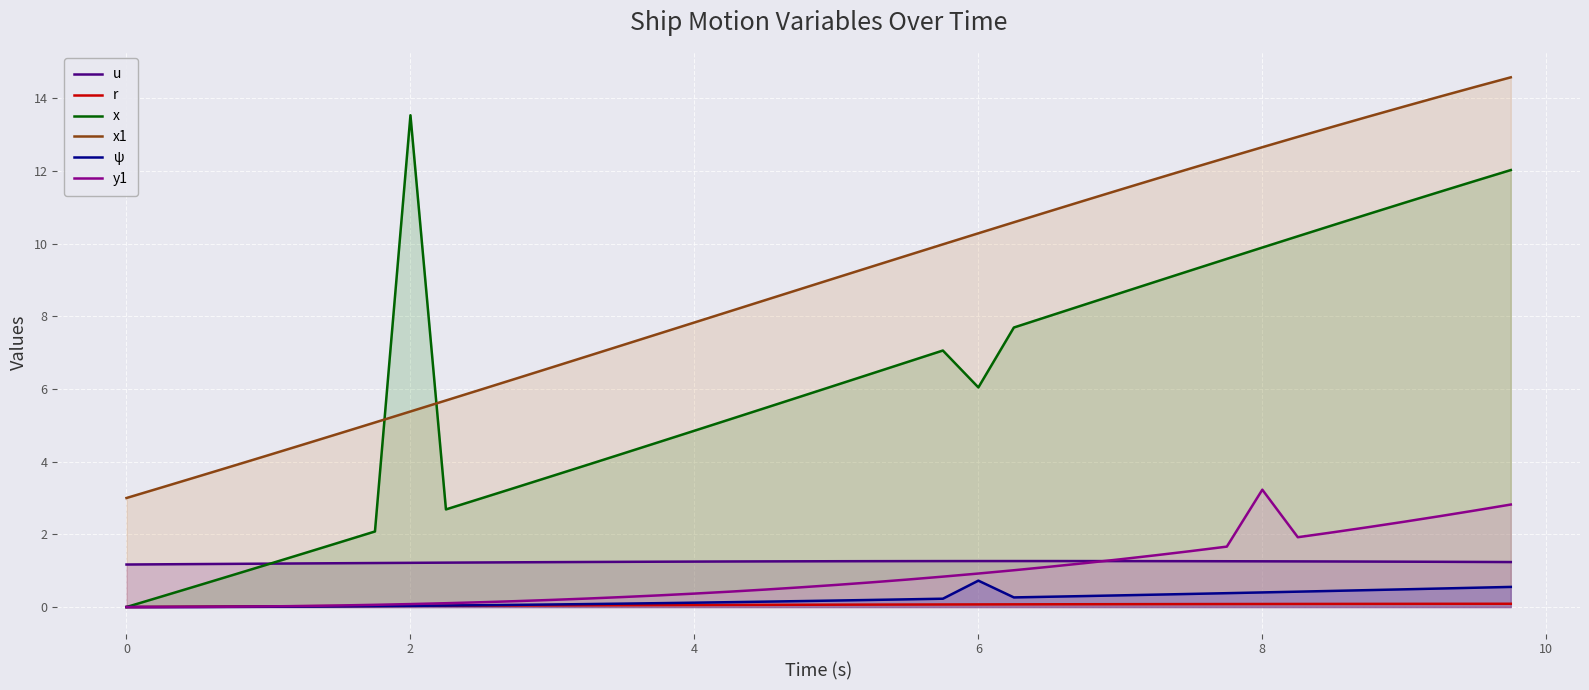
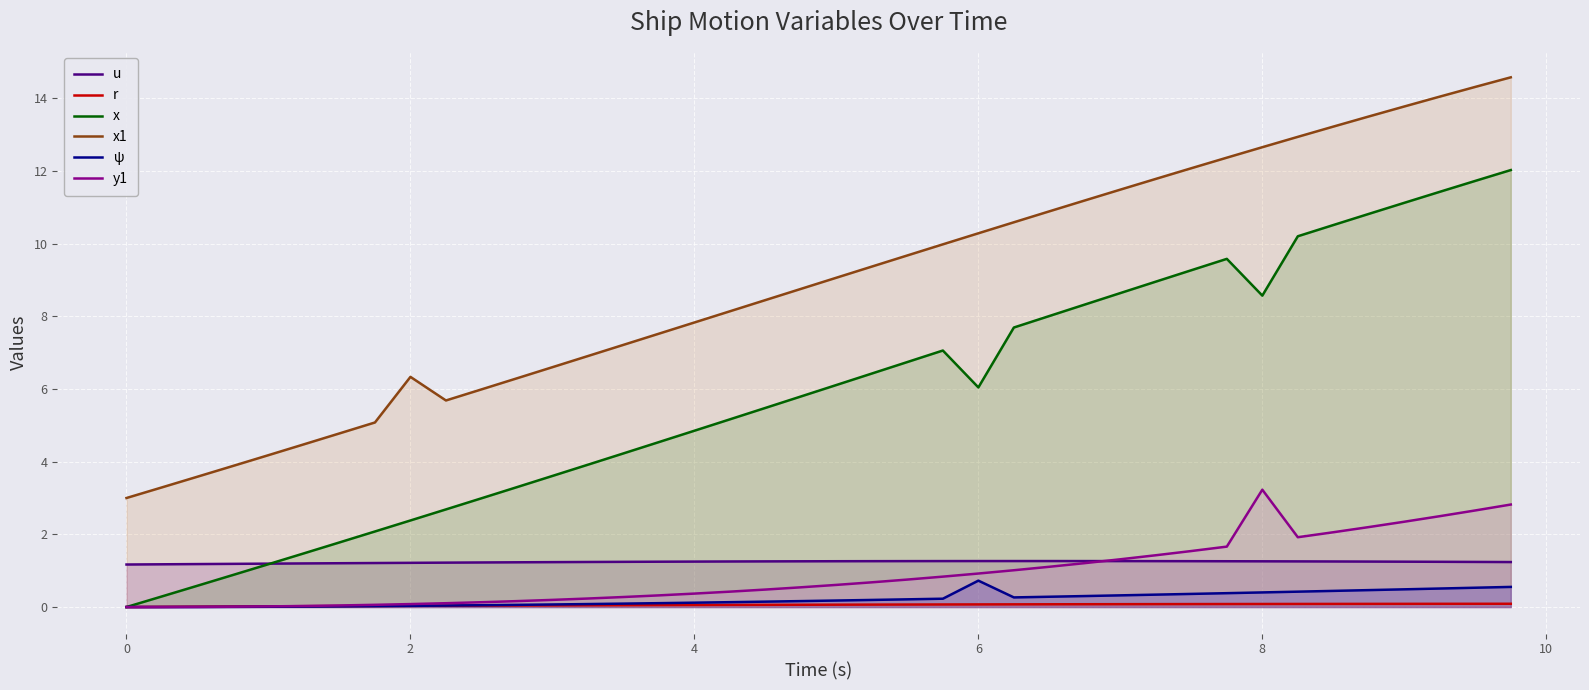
x, 2: 13.5 -> 2.4
x1, 2: 5.4 -> 6.3
x, 8: 9.9 -> 8.6
